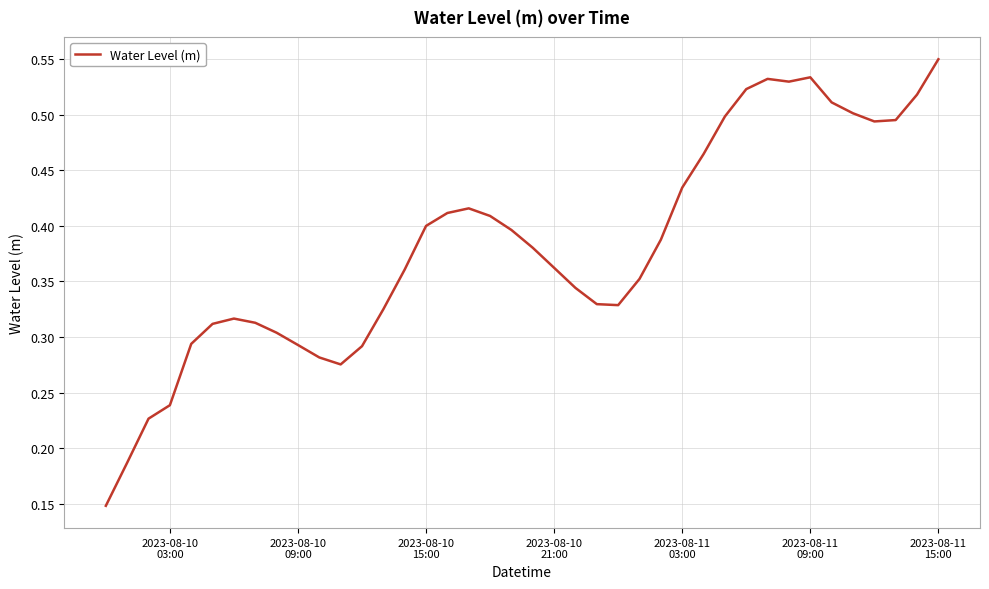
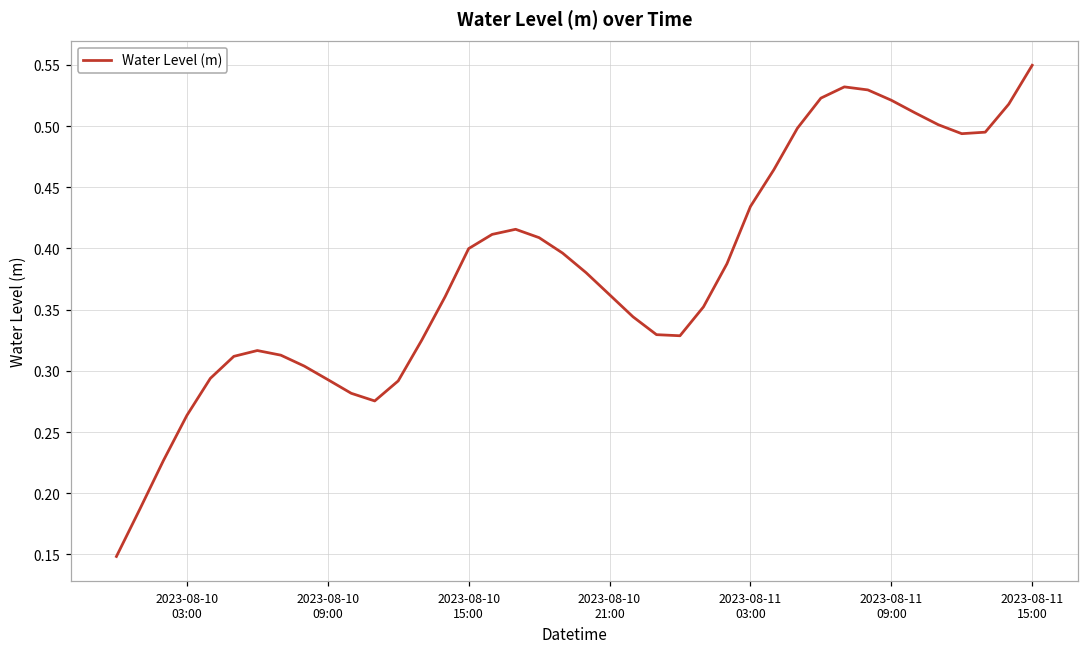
2023-08-10 03:00: 0.239 -> 0.264
2023-08-11 09:00: 0.533 -> 0.521
